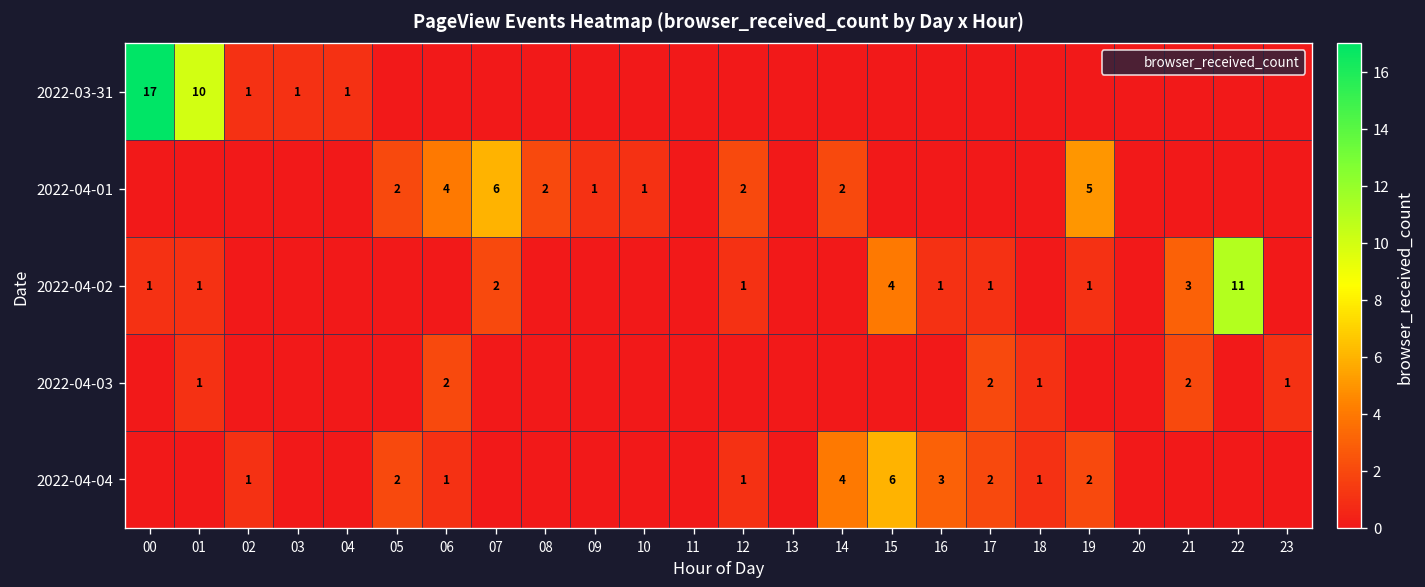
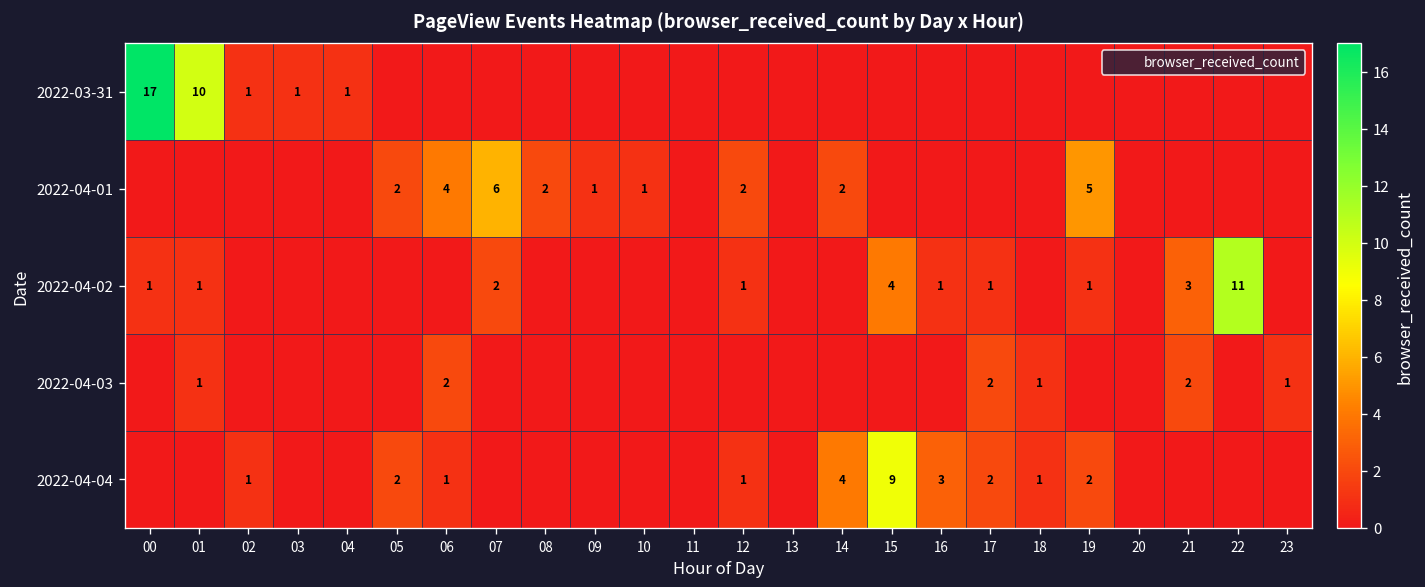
2022-04-04, 15: 6 -> 9
